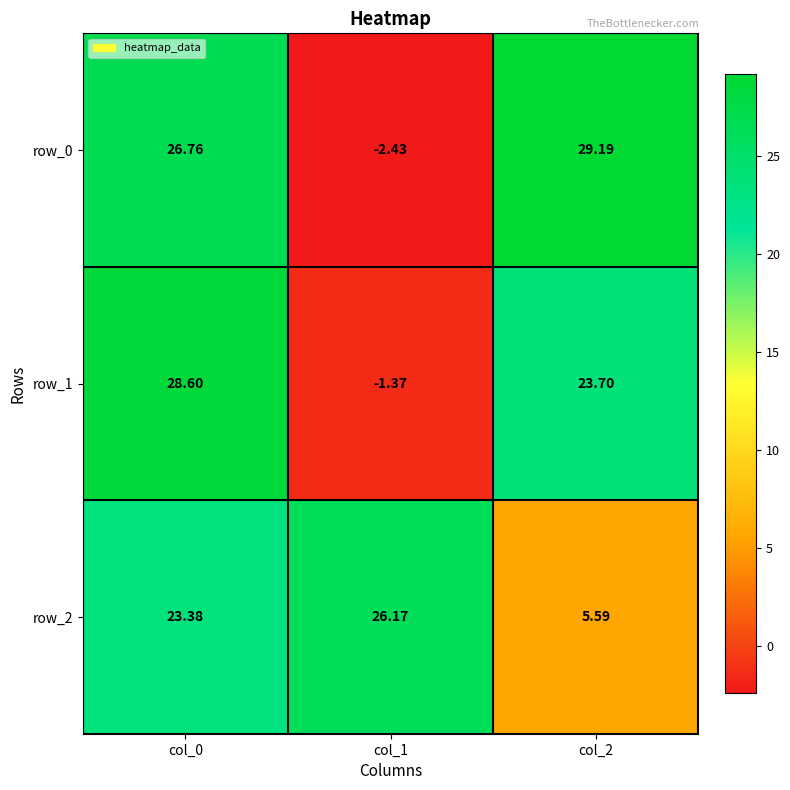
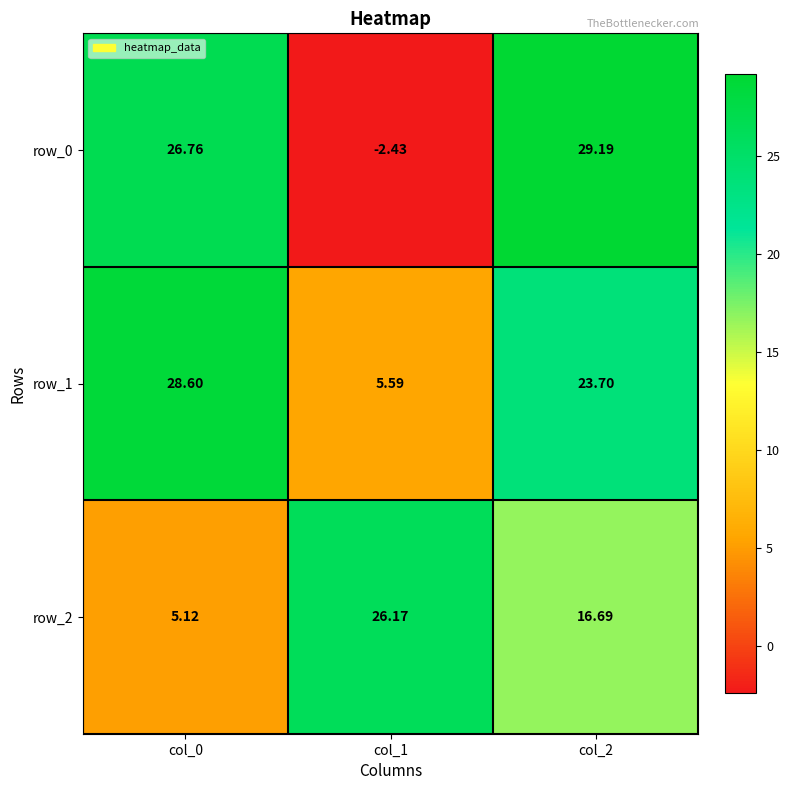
row_1, col_1: -1.37 -> 5.59
row_2, col_0: 23.38 -> 5.12
row_2, col_2: 5.59 -> 16.69
